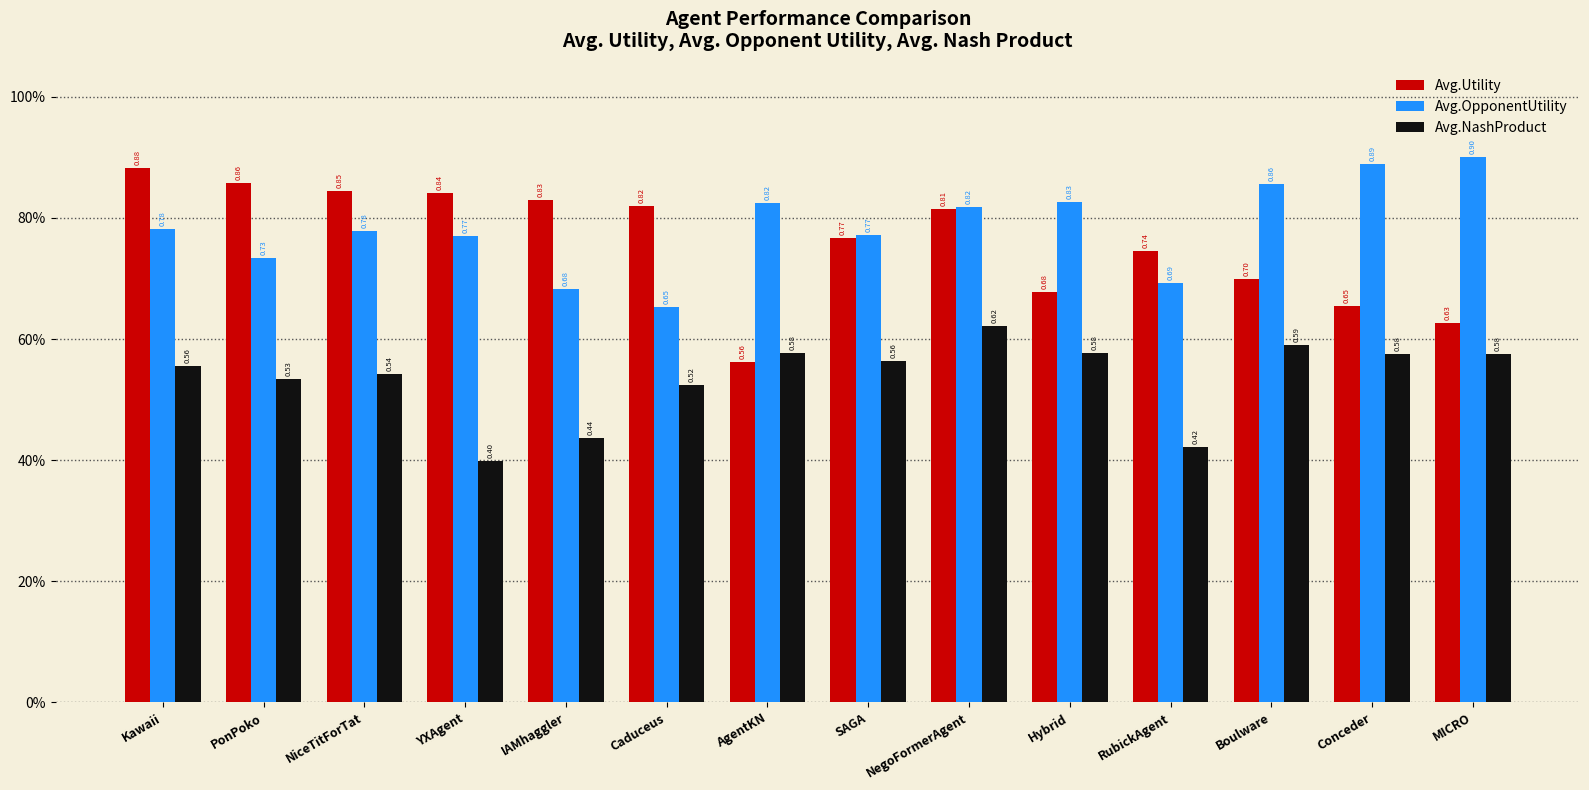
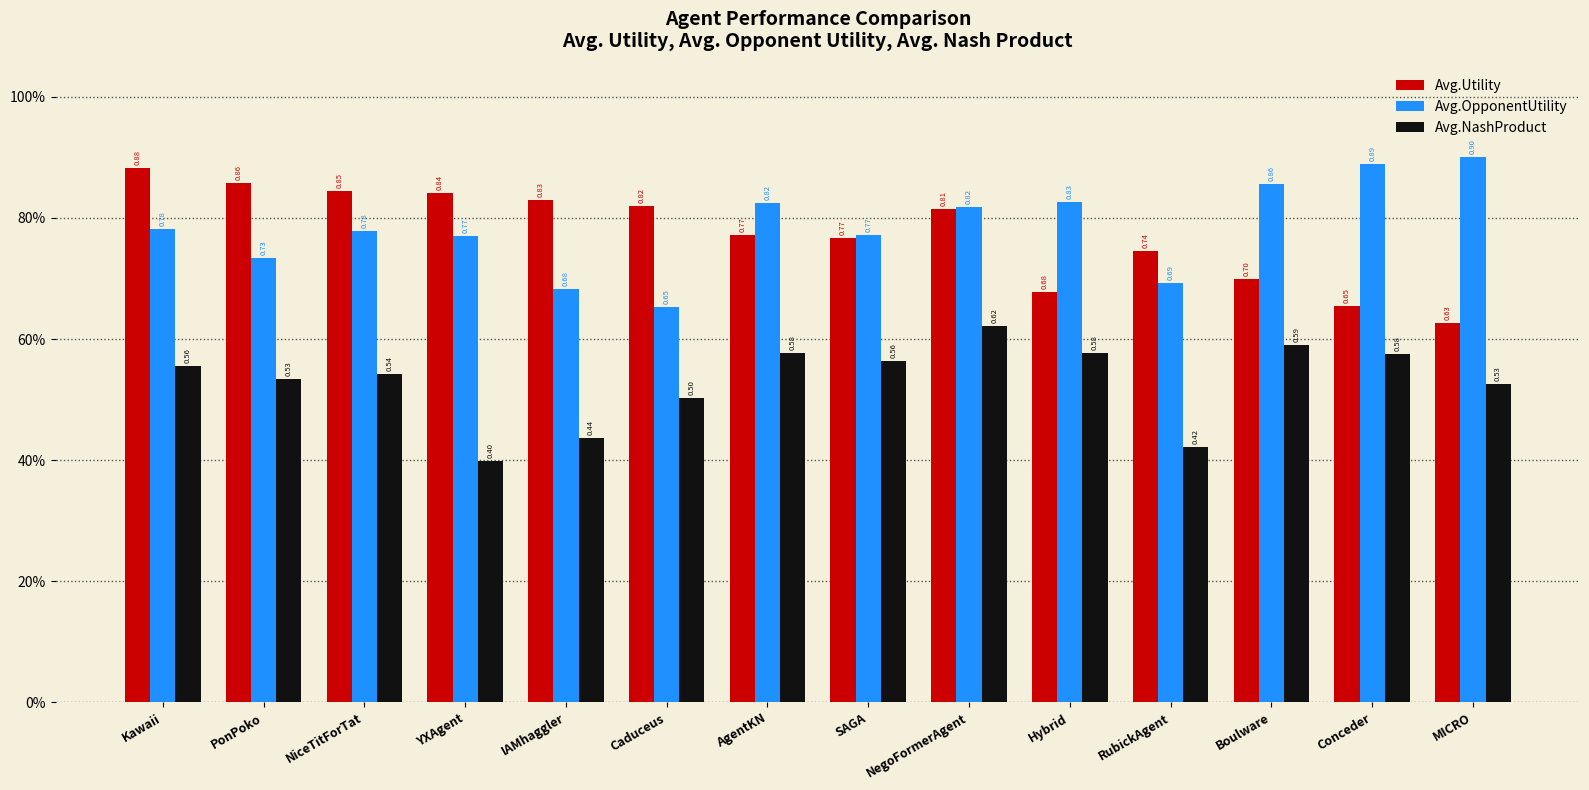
Avg.NashProduct, Caduceus: 0.52 -> 0.50
Avg.Utility, AgentKN: 0.56 -> 0.77
Avg.NashProduct, MICRO: 0.58 -> 0.53
